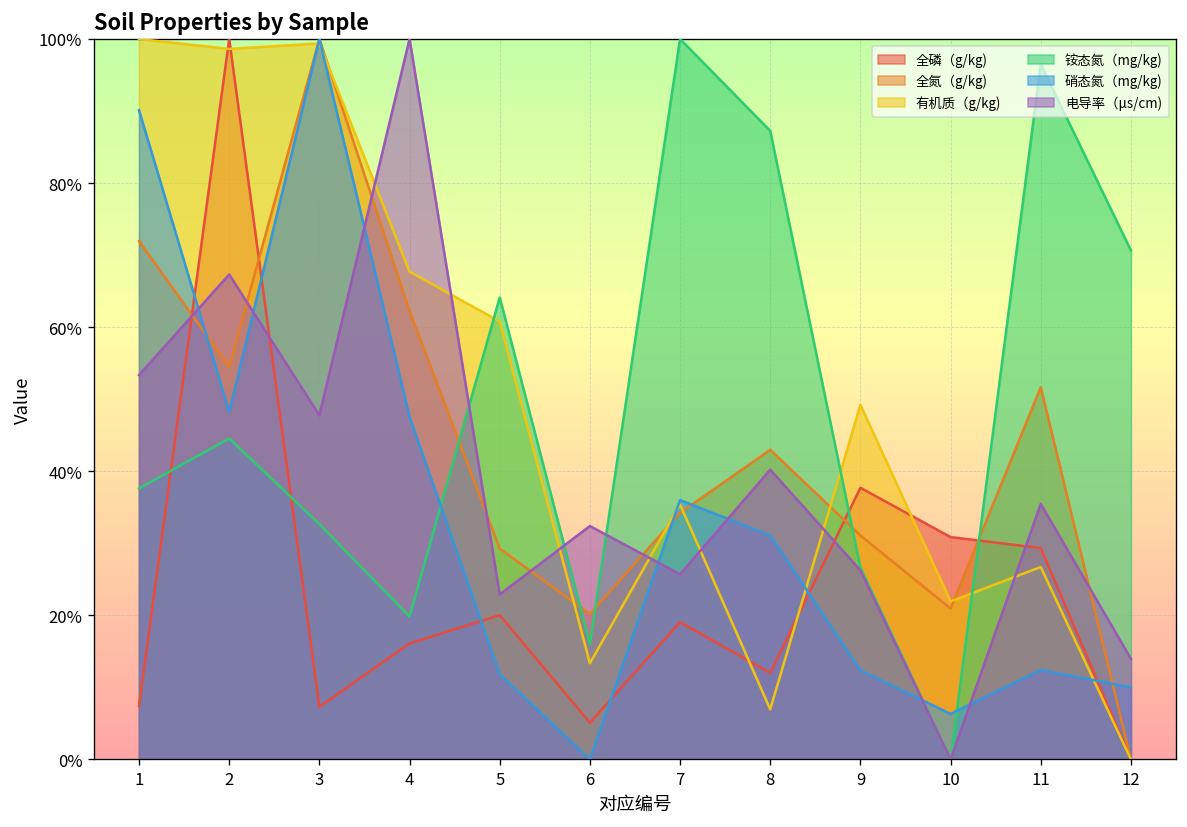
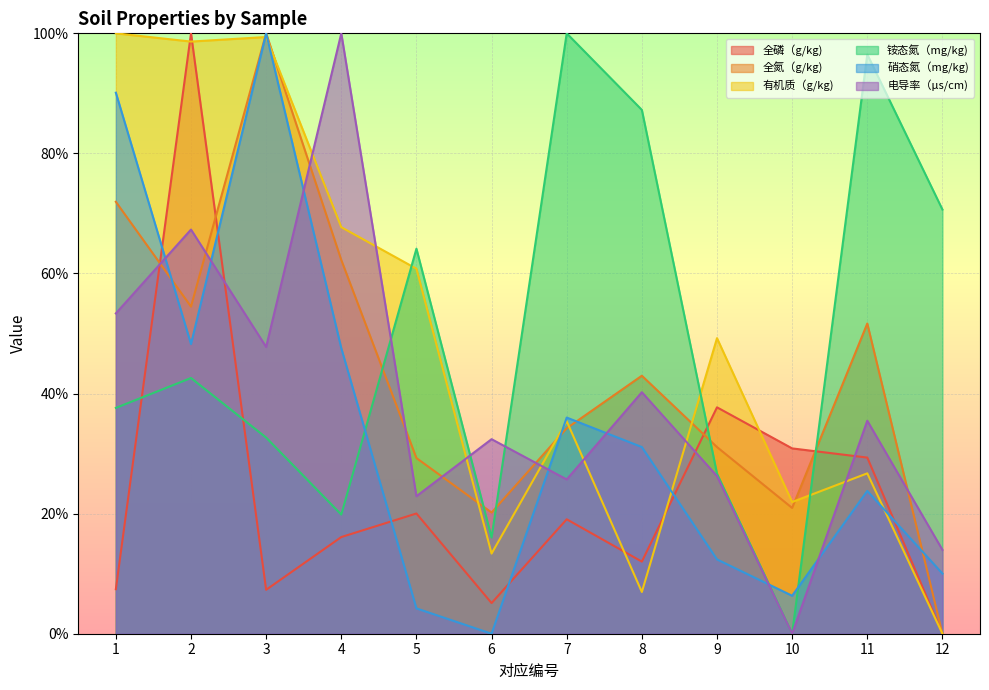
铵态氮（mg/kg), 2: 45% -> 43%
硝态氮（mg/kg), 5: 12% -> 4%
硝态氮（mg/kg), 11: 12% -> 24%
